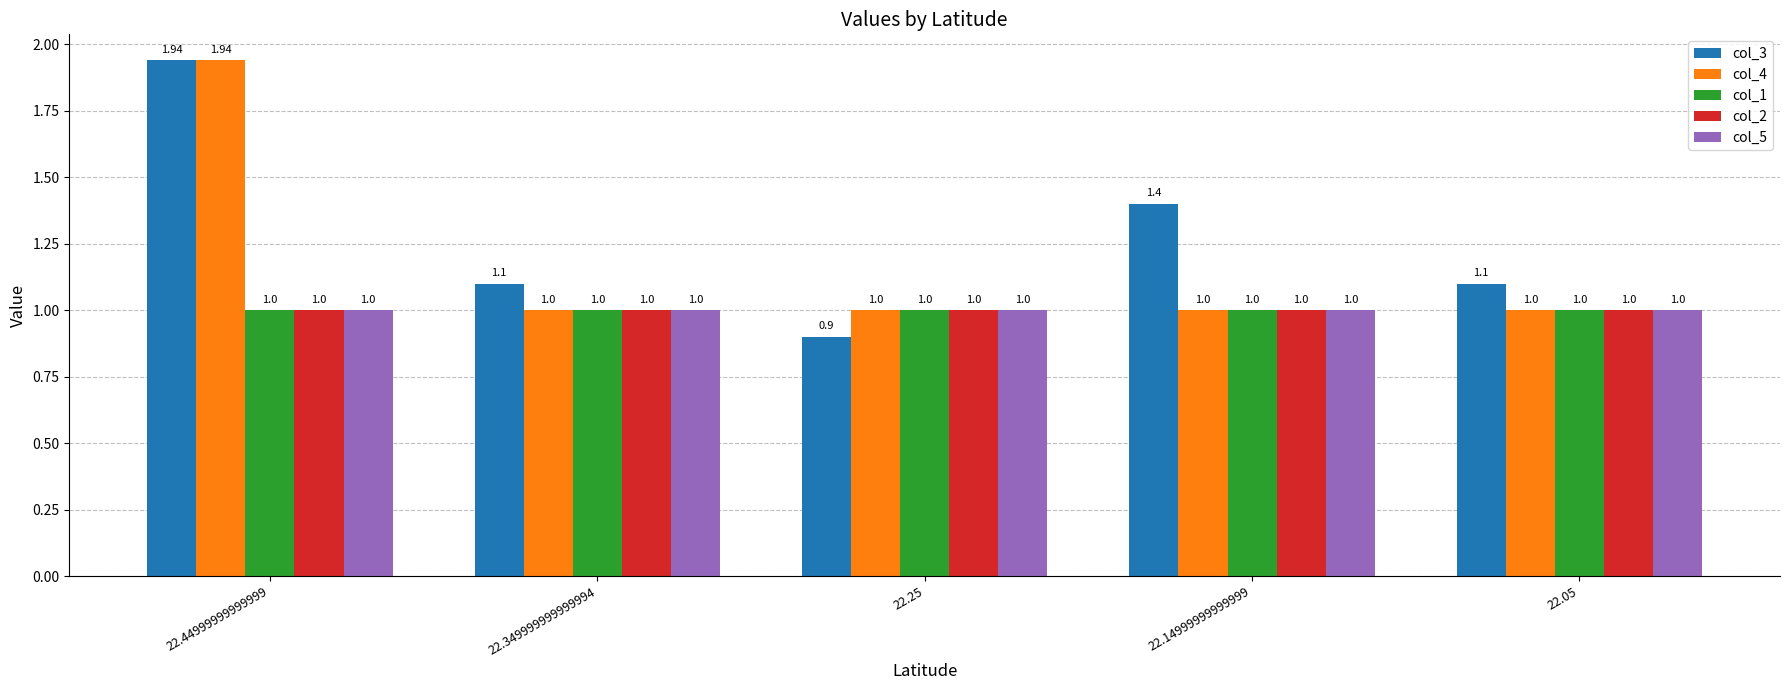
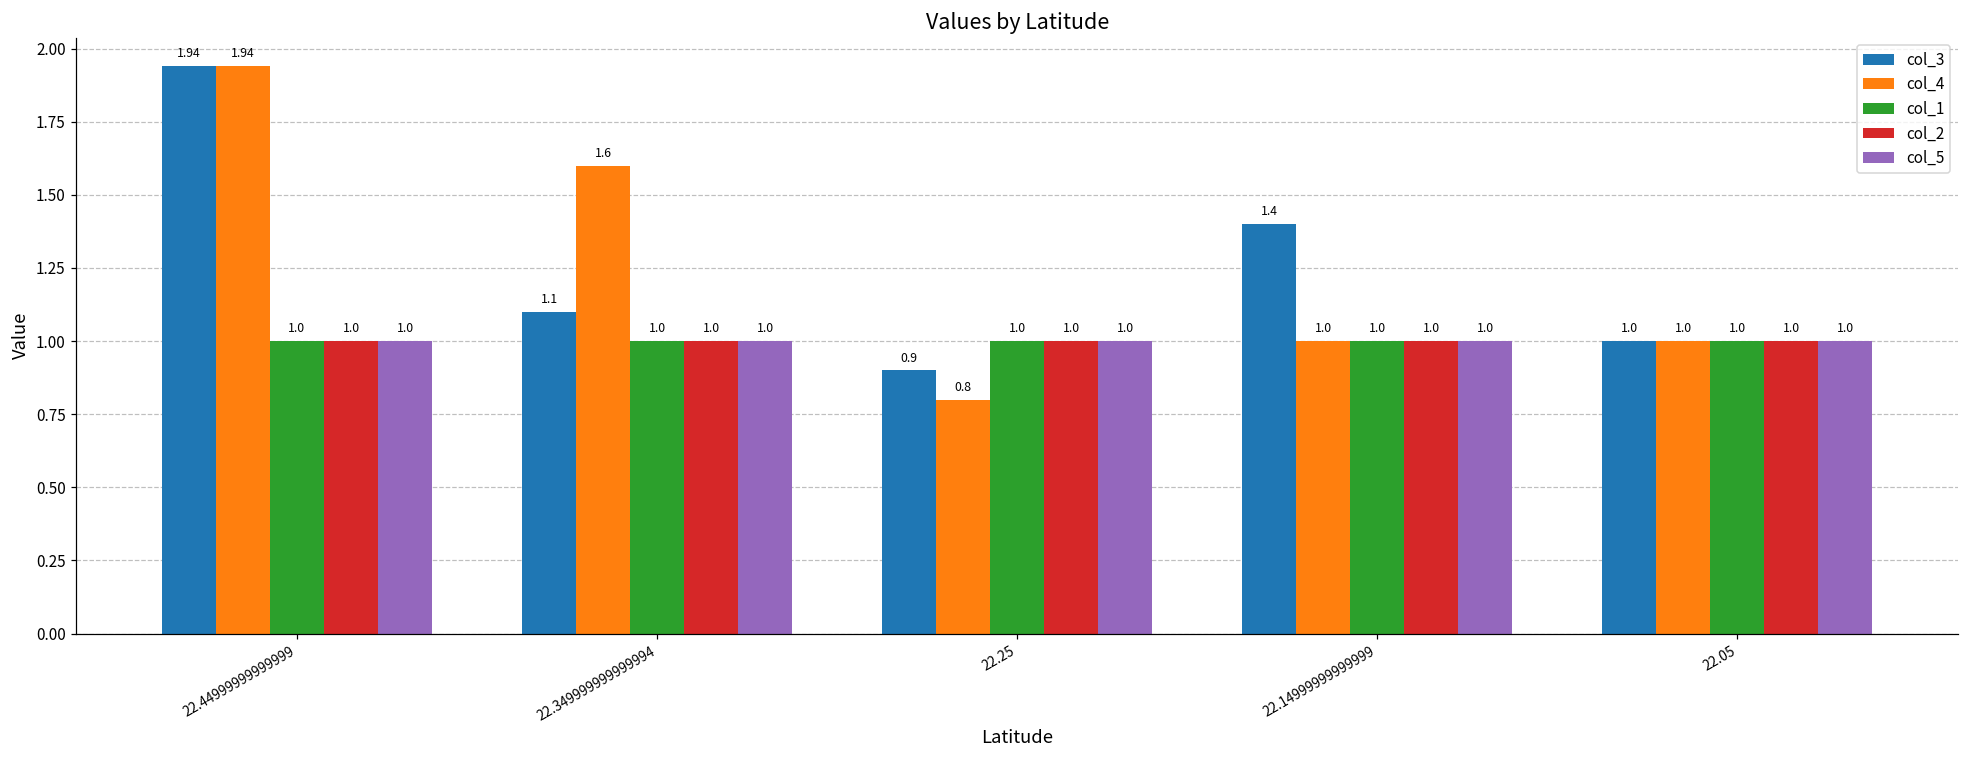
col_4, 22.349999999999994: 1.0 -> 1.6
col_4, 22.25: 1.0 -> 0.8
col_3, 22.05: 1.1 -> 1.0
